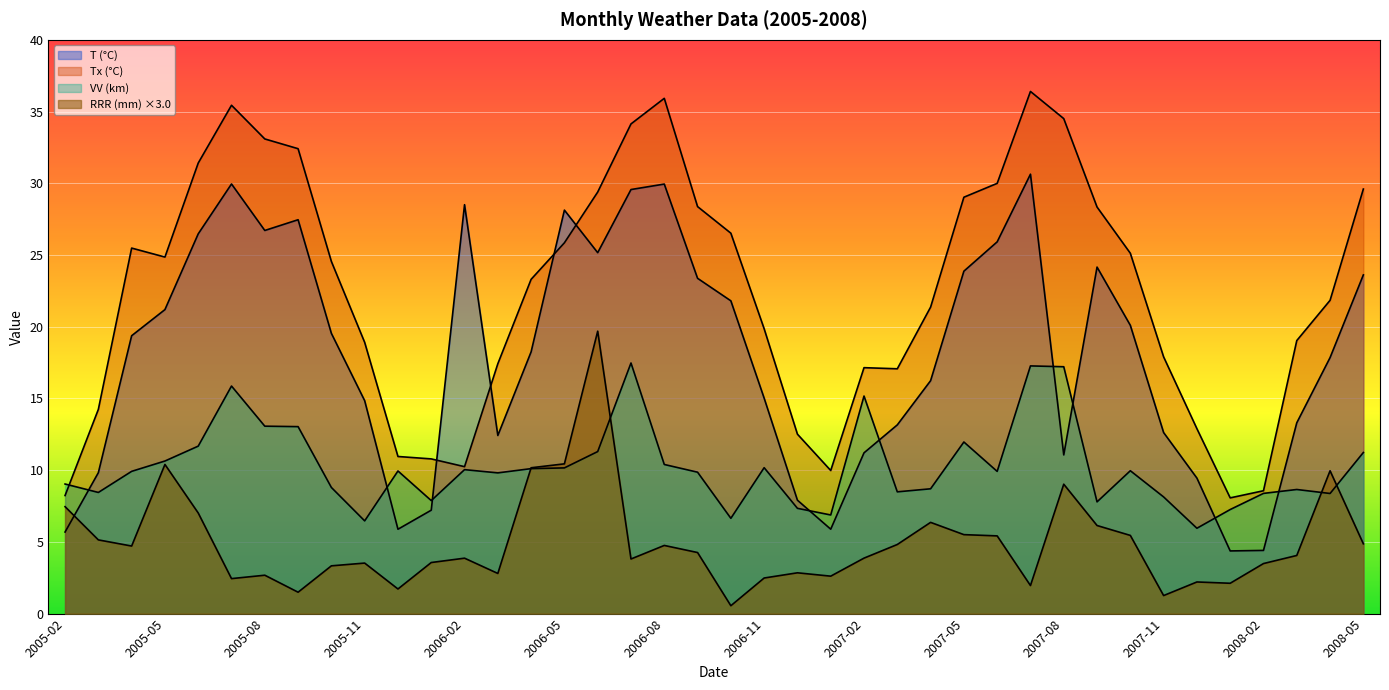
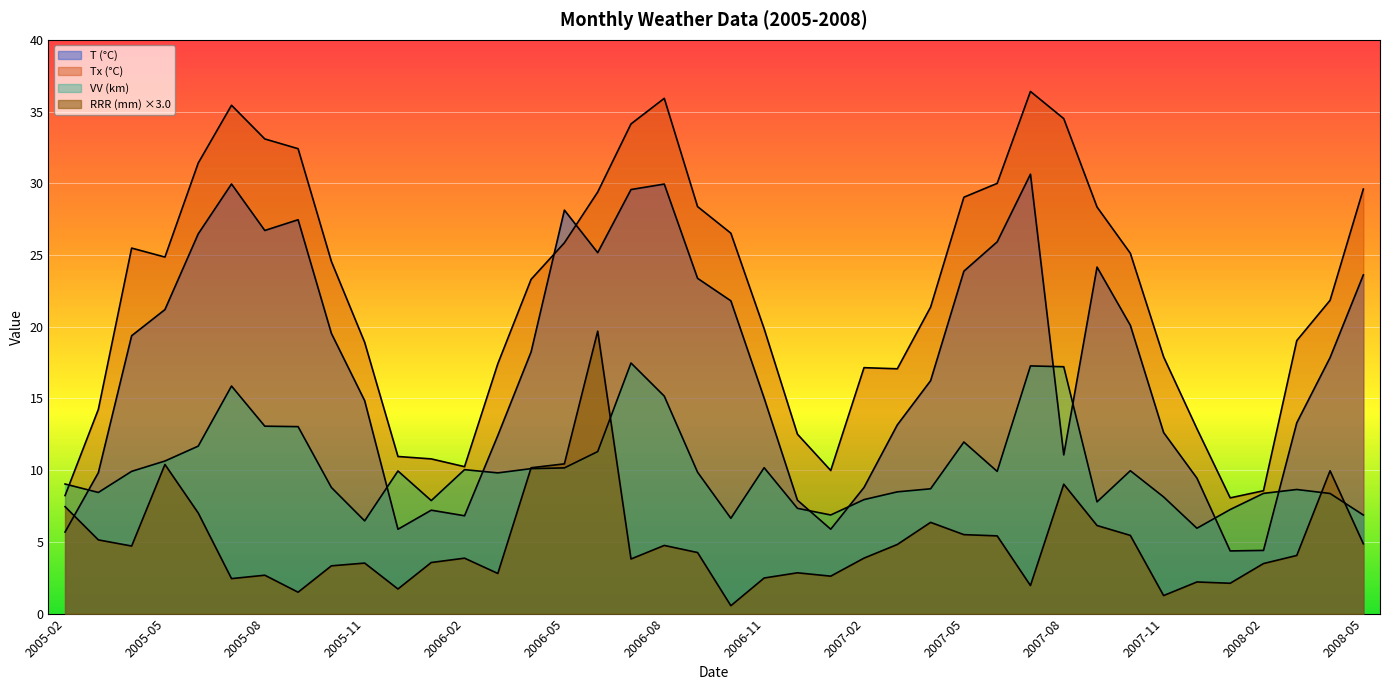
T (°C), 2006-02: 28.5 -> 6.8
VV (km), 2006-08: 10.4 -> 15.2
T (°C), 2007-02: 11.2 -> 8.8
VV (km), 2007-02: 15.2 -> 7.9
VV (km), 2008-05: 11.2 -> 6.9
